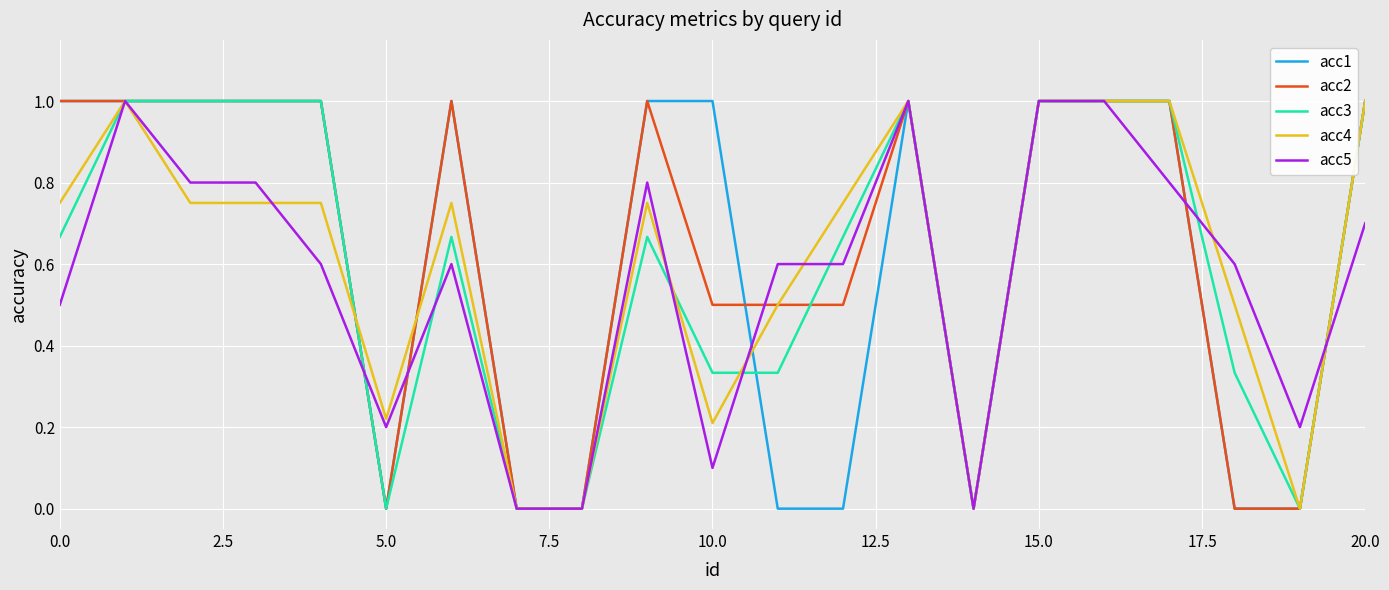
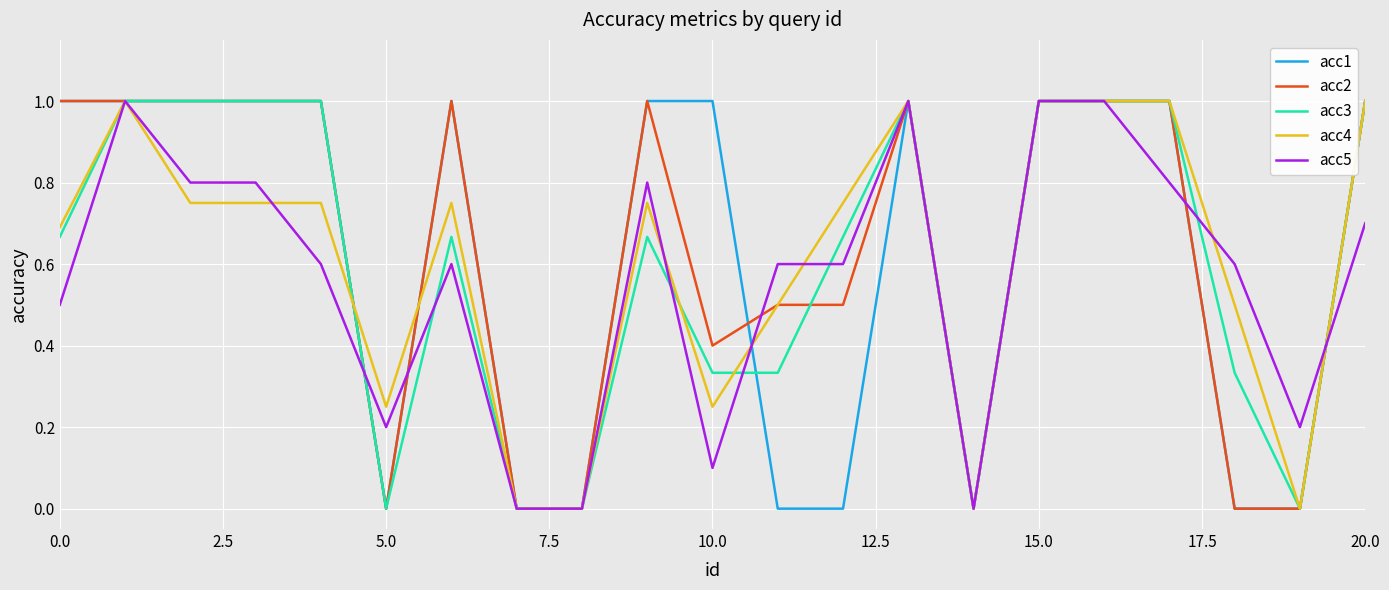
acc4, 0.0: 0.75 -> 0.69
acc4, 5.0: 0.22 -> 0.25
acc2, 10.0: 0.5 -> 0.4
acc4, 10.0: 0.21 -> 0.25
